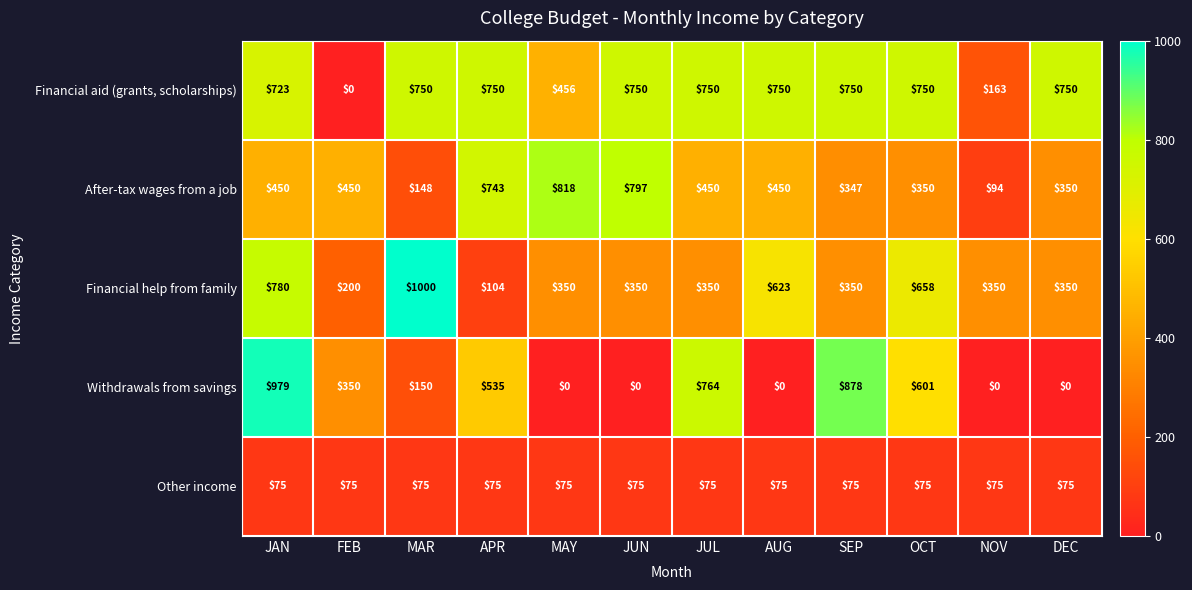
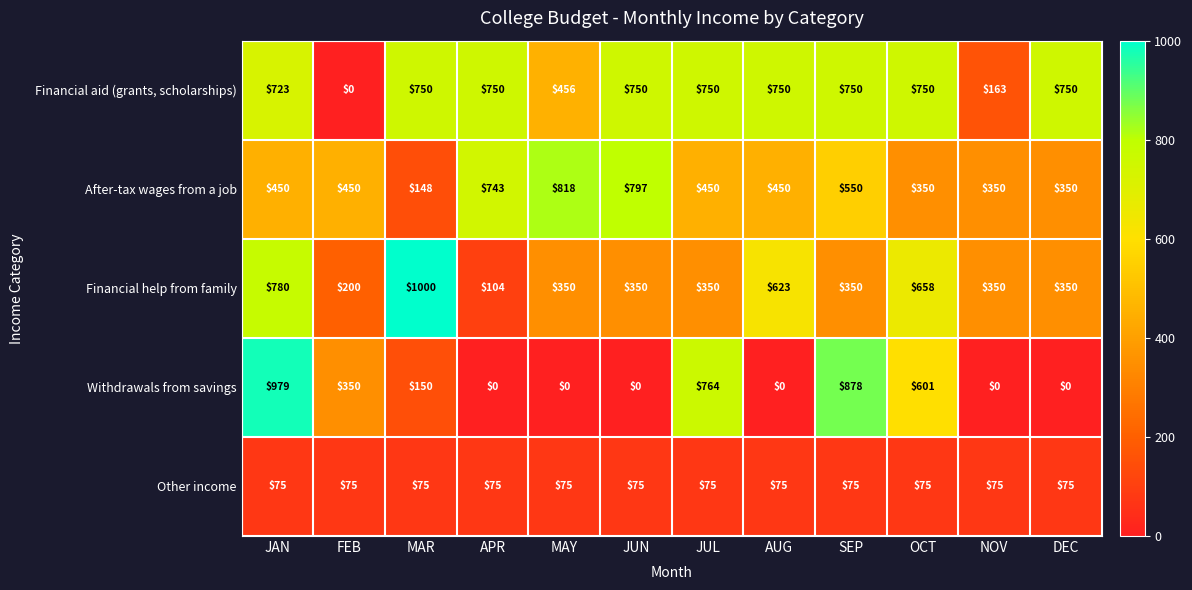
After-tax wages from a job, SEP: $347 -> $550
After-tax wages from a job, NOV: $94 -> $350
Withdrawals from savings, APR: $535 -> $0
